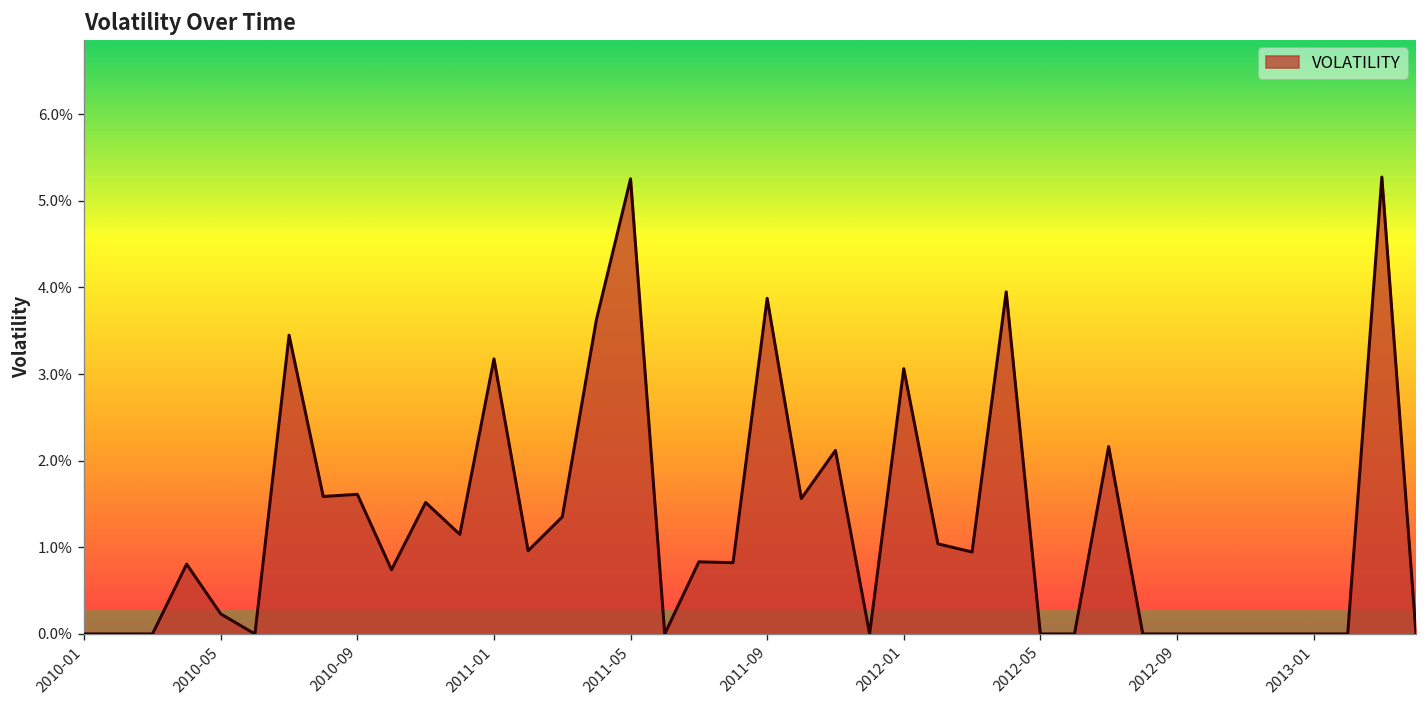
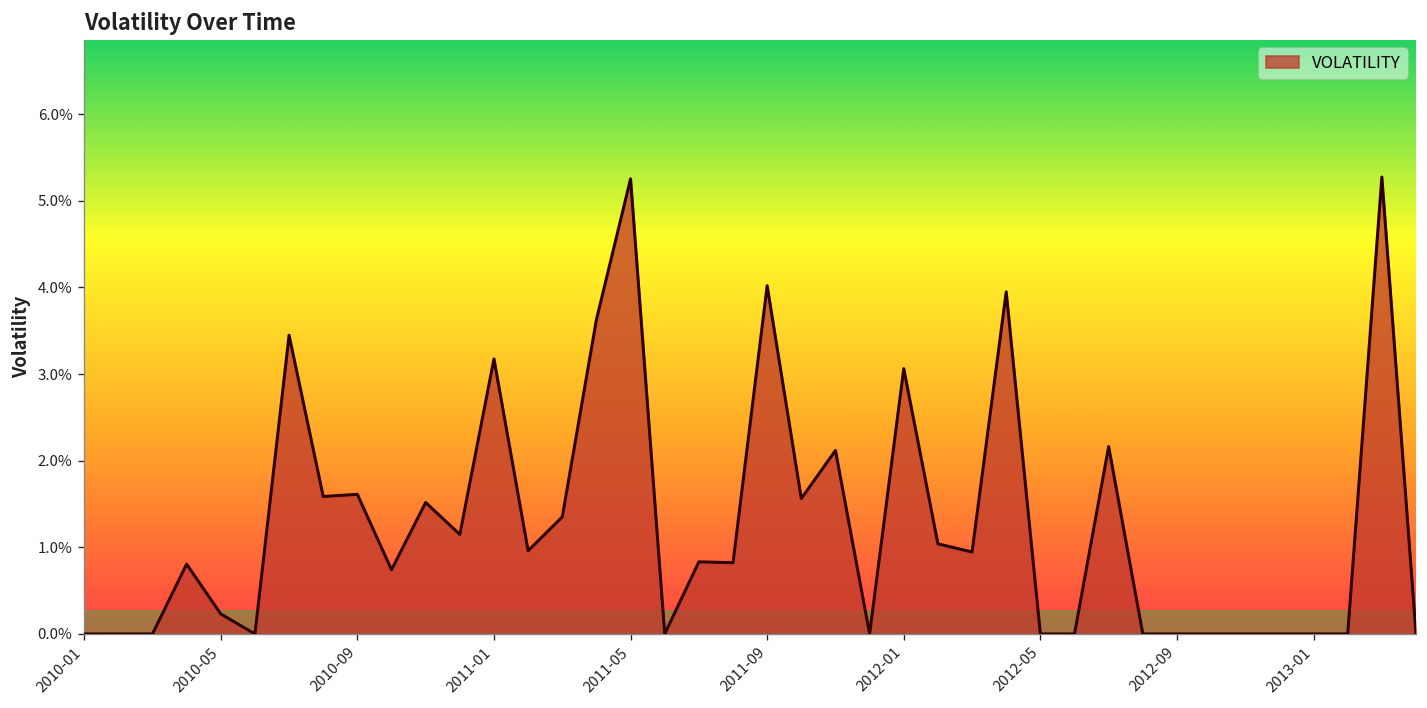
2011-09: 3.9% -> 4.0%
